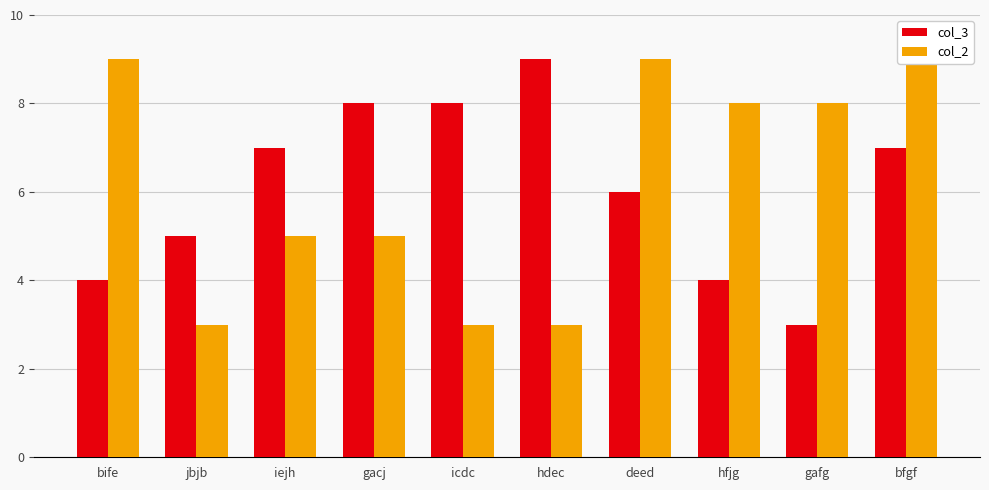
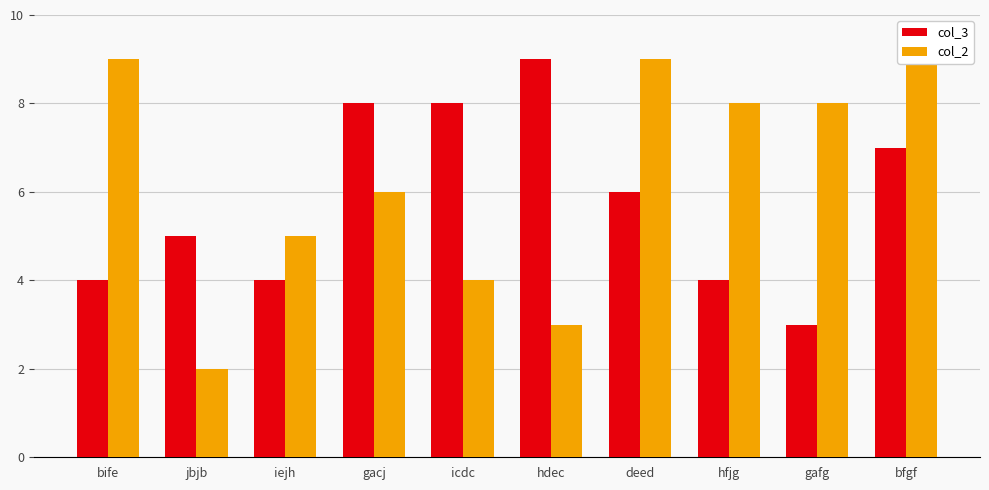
col_2, jbjb: 3 -> 2
col_3, iejh: 7 -> 4
col_2, gacj: 5 -> 6
col_2, icdc: 3 -> 4
